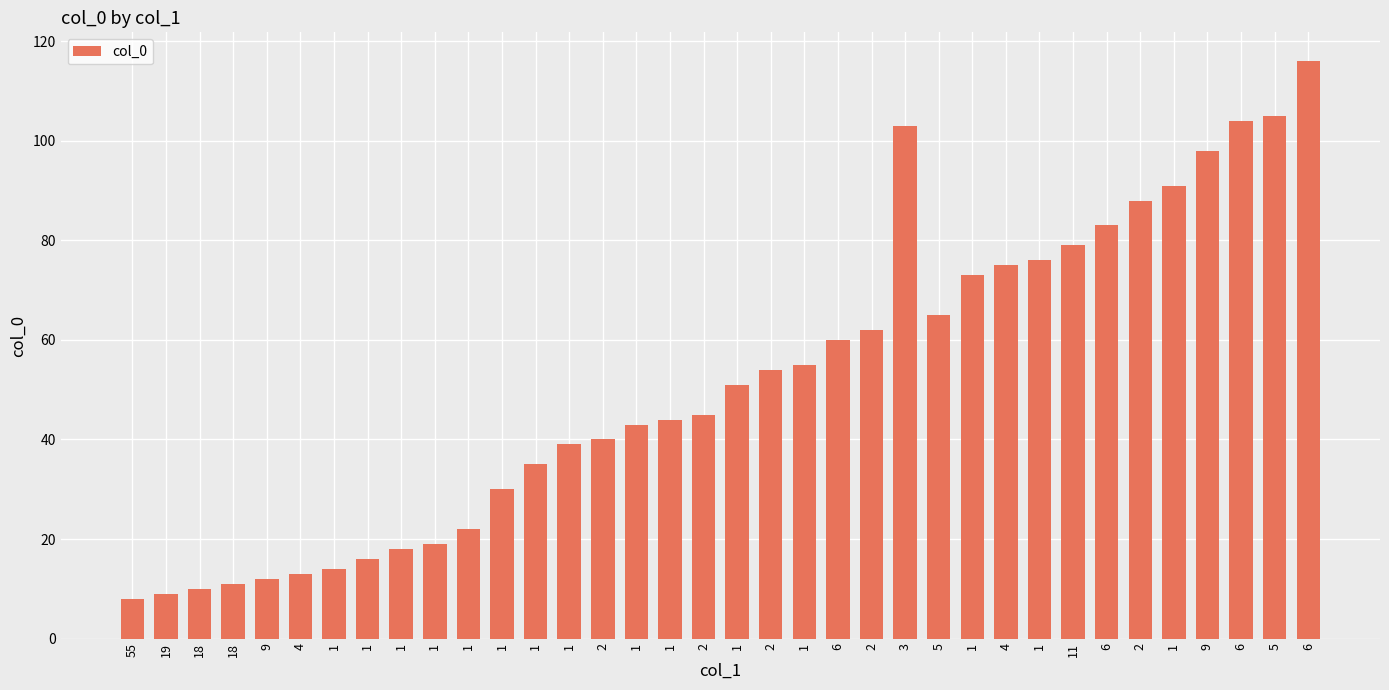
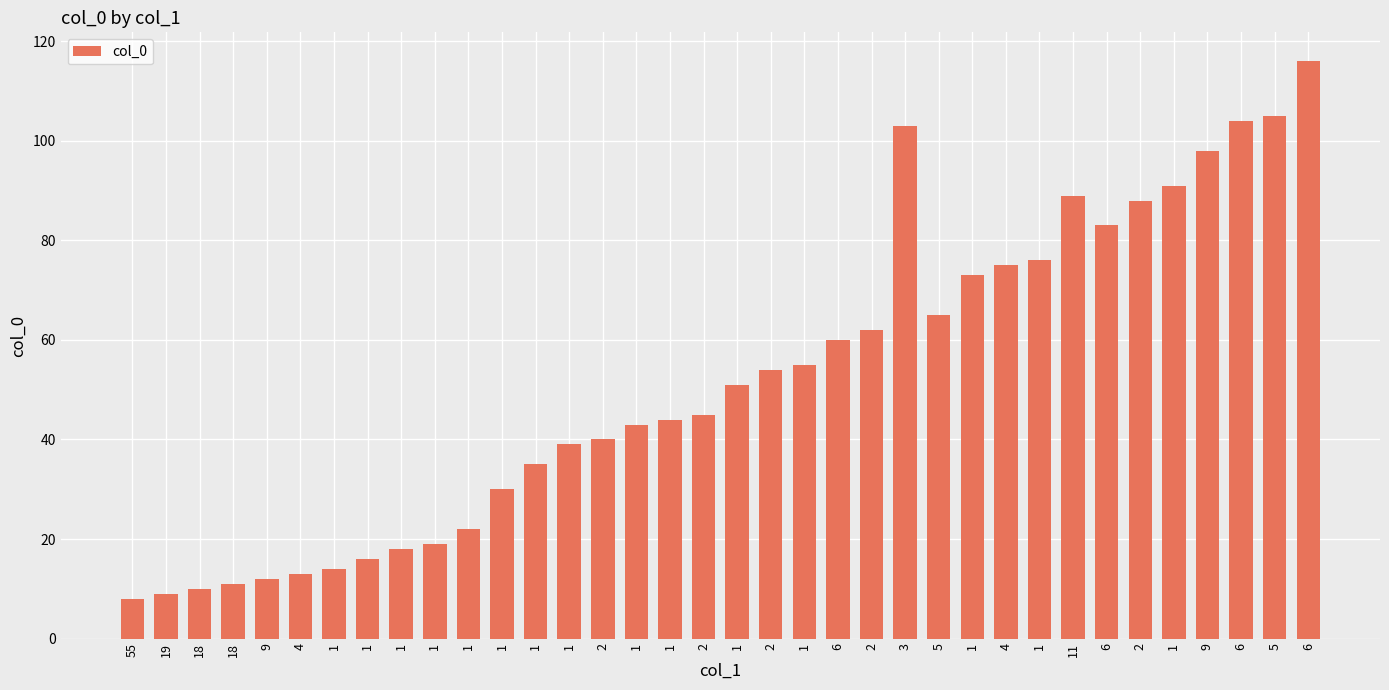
11: 79 -> 89
